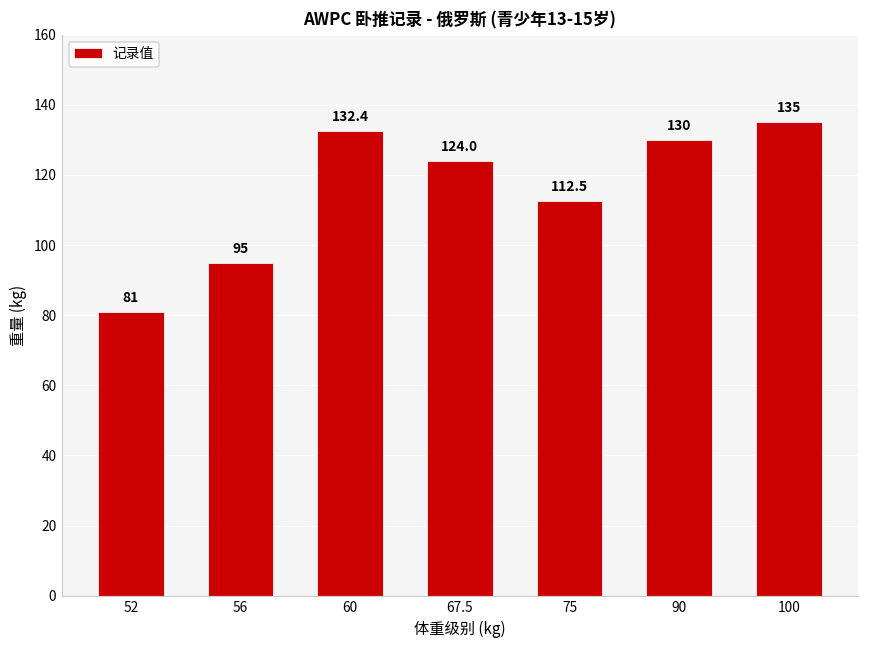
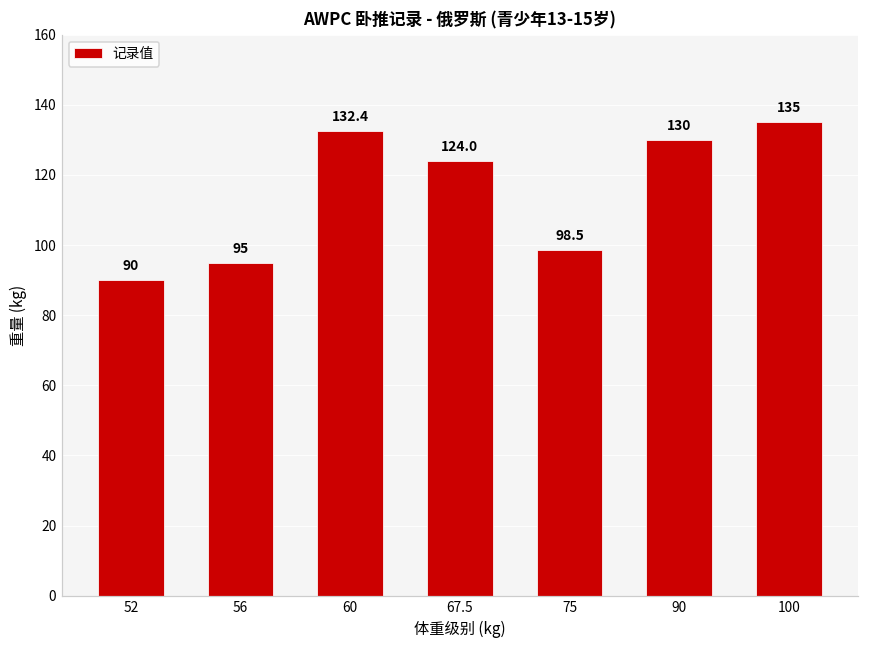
52: 81 -> 90
75: 112.5 -> 98.5
